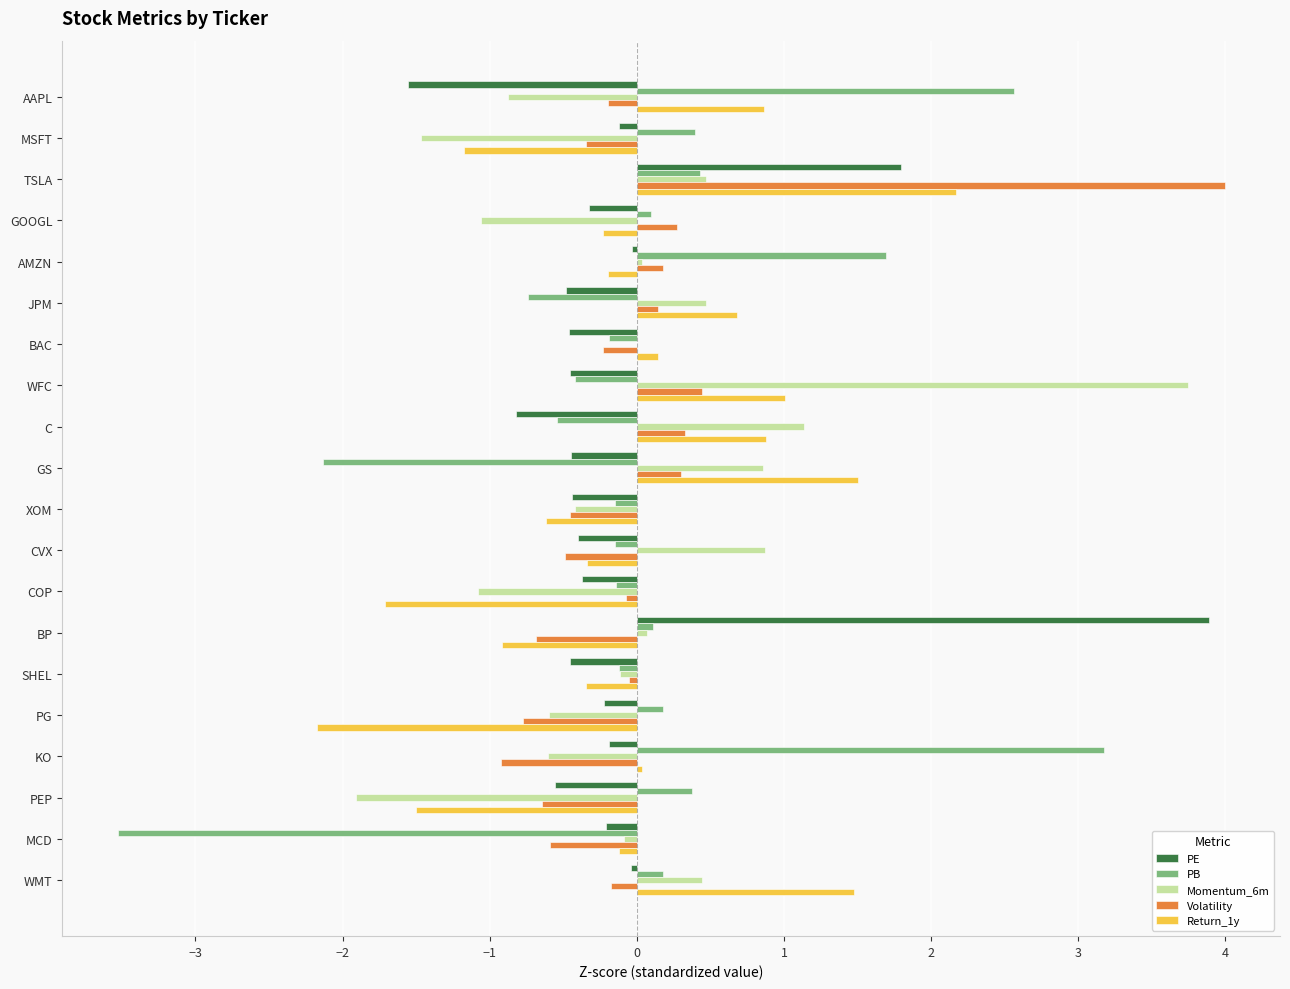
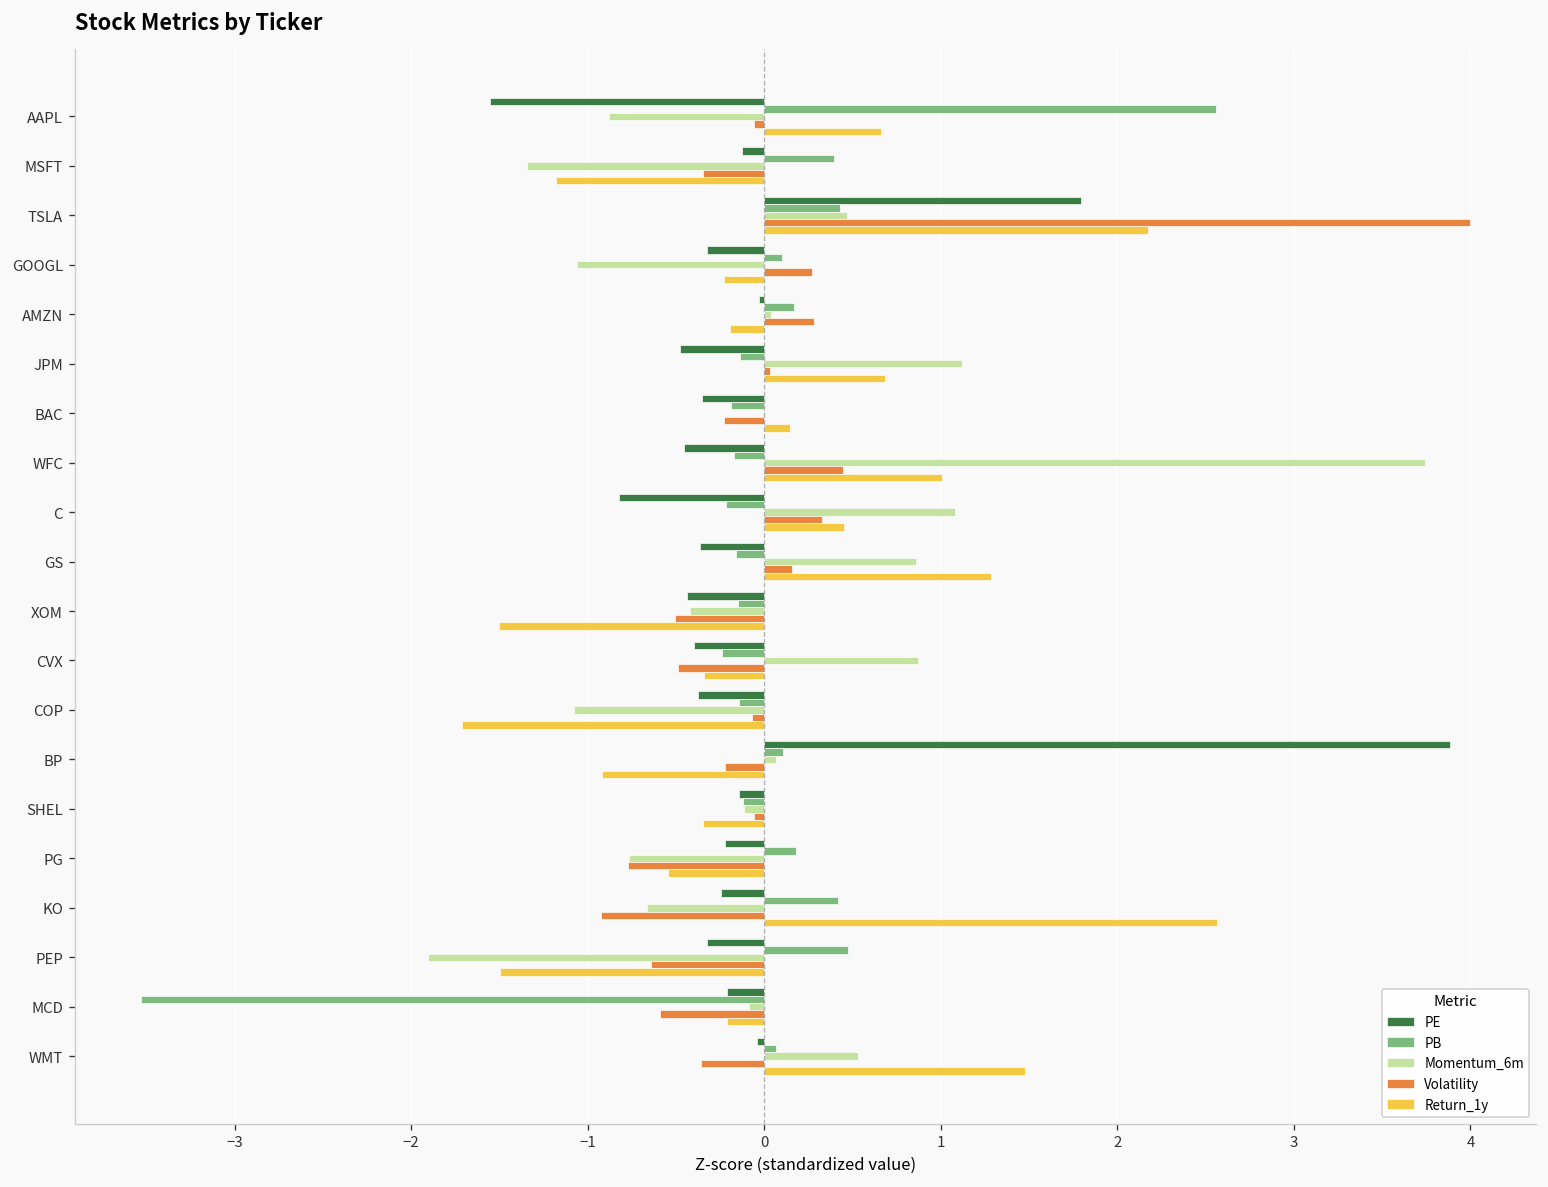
Volatility, AAPL: -0.19 -> -0.06
Return_1y, AAPL: 0.86 -> 0.66
Momentum_6m, MSFT: -1.46 -> -1.34
PB, AMZN: 1.69 -> 0.17
Volatility, AMZN: 0.18 -> 0.28
PB, JPM: -0.74 -> -0.14
Momentum_6m, JPM: 0.47 -> 1.12
Volatility, JPM: 0.15 -> 0.03
PE, BAC: -0.46 -> -0.35
PB, WFC: -0.42 -> -0.17
PB, C: -0.55 -> -0.22
Momentum_6m, C: 1.14 -> 1.08
Return_1y, C: 0.88 -> 0.45
PE, GS: -0.45 -> -0.36
PB, GS: -2.14 -> -0.16
Volatility, GS: 0.30 -> 0.16
Return_1y, GS: 1.50 -> 1.28
Volatility, XOM: -0.45 -> -0.51
Return_1y, XOM: -0.62 -> -1.50
PB, CVX: -0.15 -> -0.24
Volatility, BP: -0.69 -> -0.22
PE, SHEL: -0.45 -> -0.14
Momentum_6m, PG: -0.60 -> -0.76
Return_1y, PG: -2.17 -> -0.54
PE, KO: -0.19 -> -0.25
PB, KO: 3.18 -> 0.42
Momentum_6m, KO: -0.60 -> -0.66
Return_1y, KO: 0.04 -> 2.57
PE, PEP: -0.56 -> -0.32
PB, PEP: 0.37 -> 0.47
Return_1y, MCD: -0.12 -> -0.21
PB, WMT: 0.18 -> 0.06
Momentum_6m, WMT: 0.45 -> 0.53
Volatility, WMT: -0.18 -> -0.36
